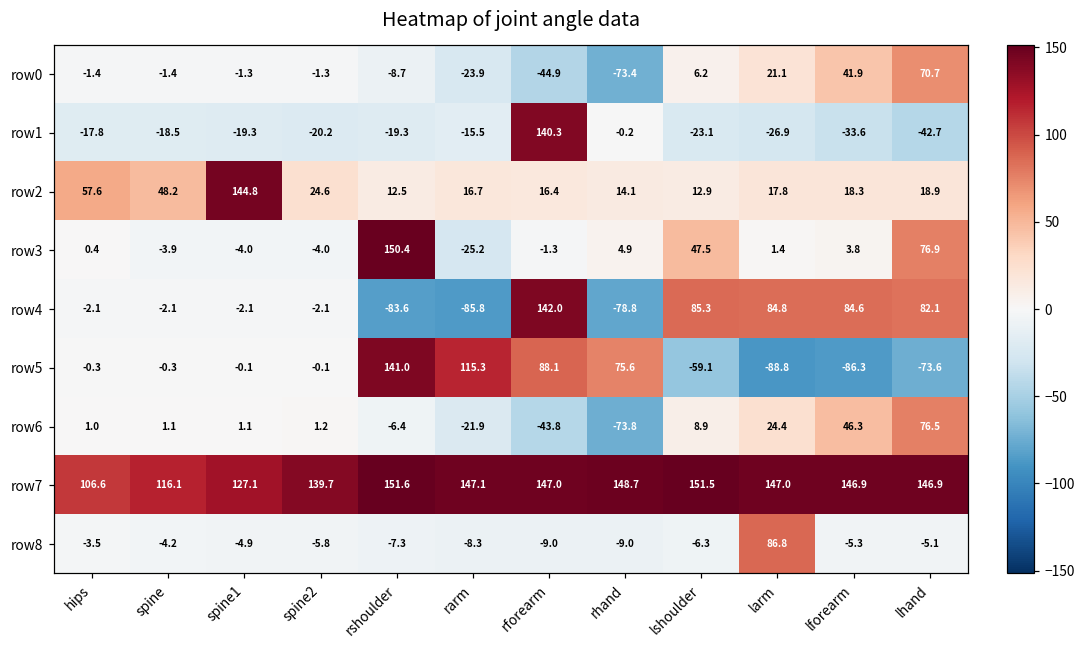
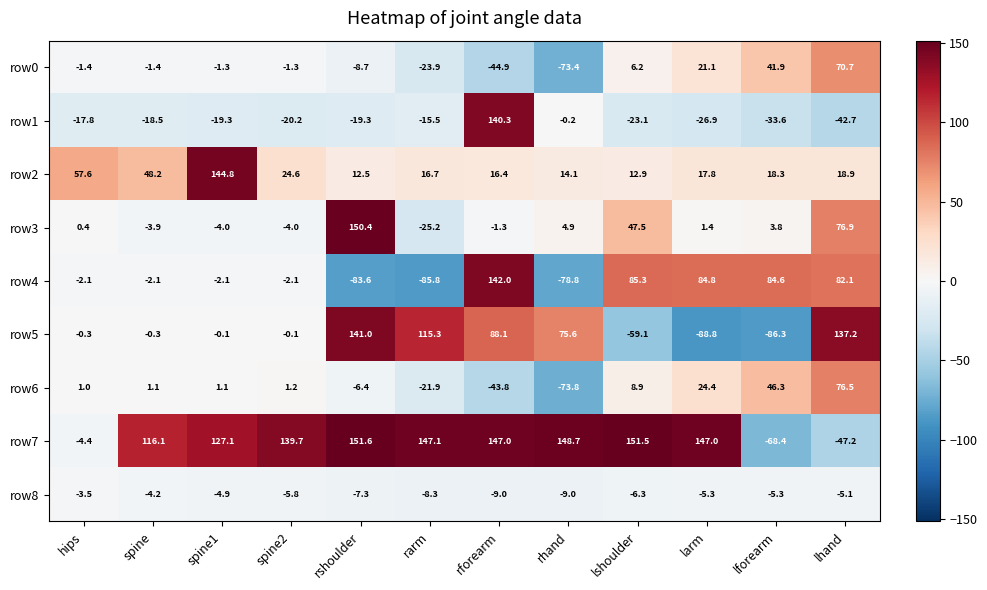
row5, lhand: -73.6 -> 137.2
row7, hips: 106.6 -> -4.4
row7, lforearm: 146.9 -> -68.4
row7, lhand: 146.9 -> -47.2
row8, larm: 86.8 -> -5.3
